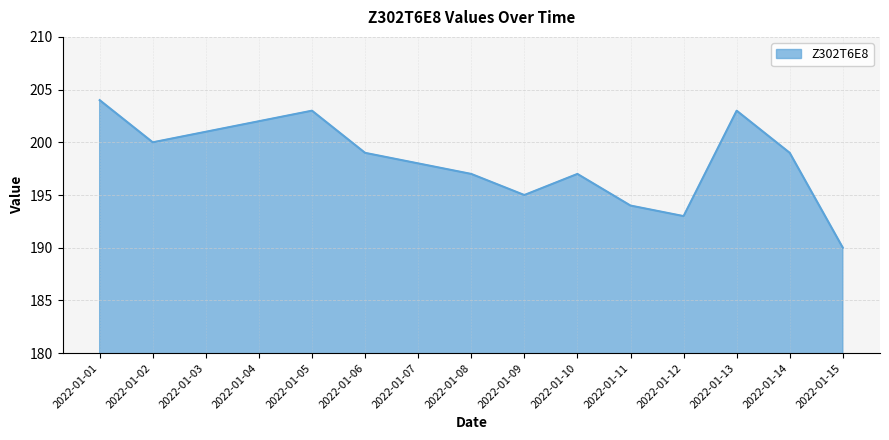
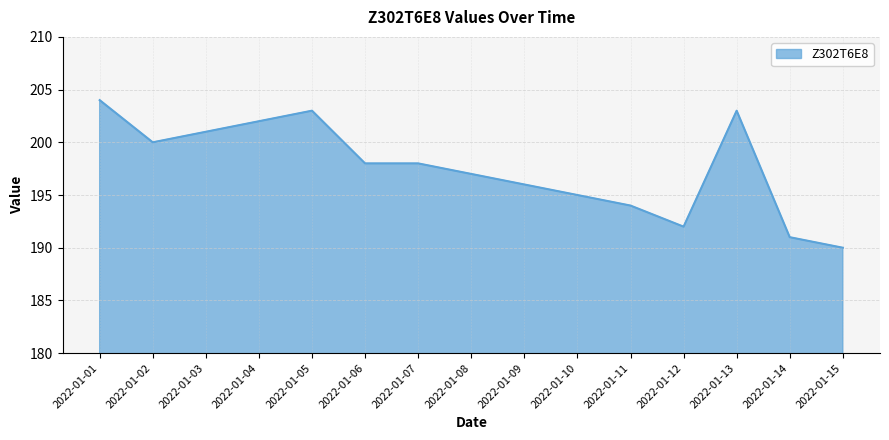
2022-01-06: 199 -> 198
2022-01-09: 195 -> 196
2022-01-10: 197 -> 195
2022-01-12: 193 -> 192
2022-01-14: 199 -> 191
